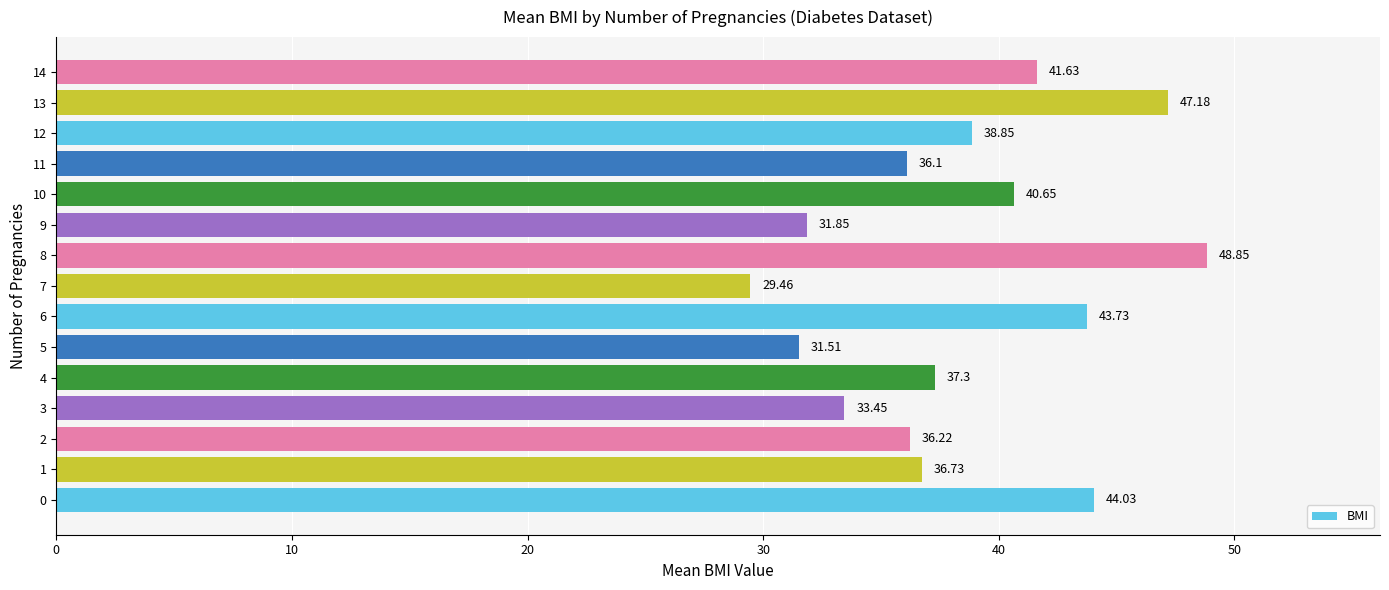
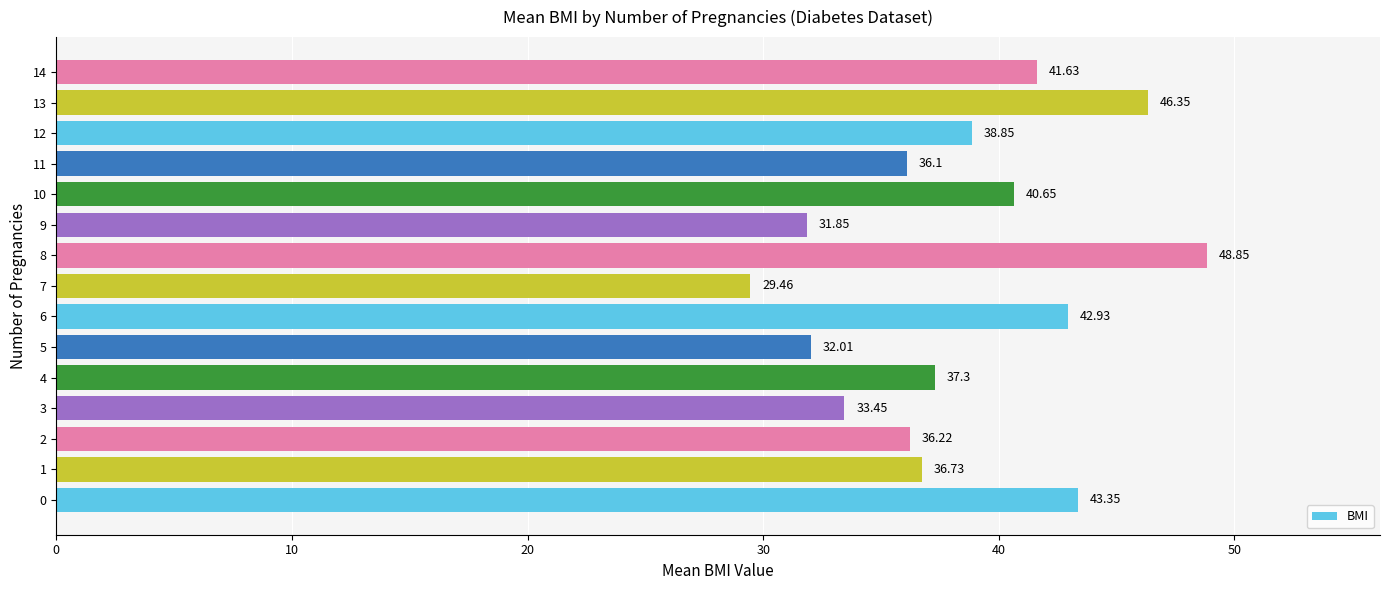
13: 47.18 -> 46.35
6: 43.73 -> 42.93
5: 31.51 -> 32.01
0: 44.03 -> 43.35
